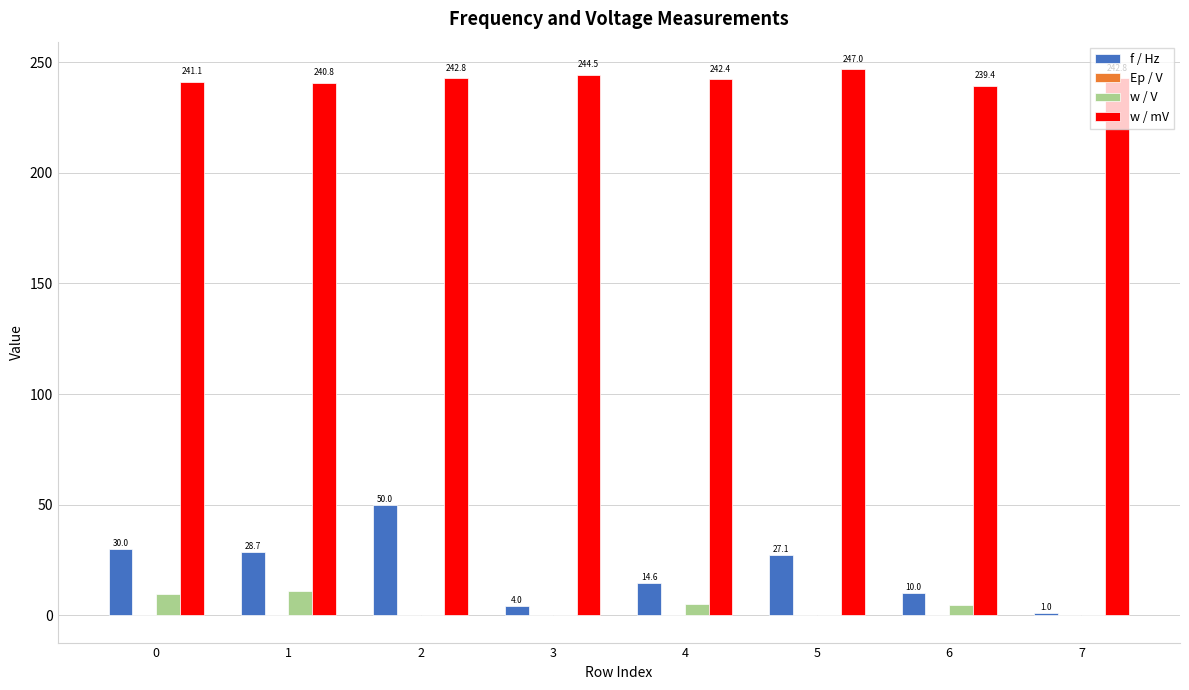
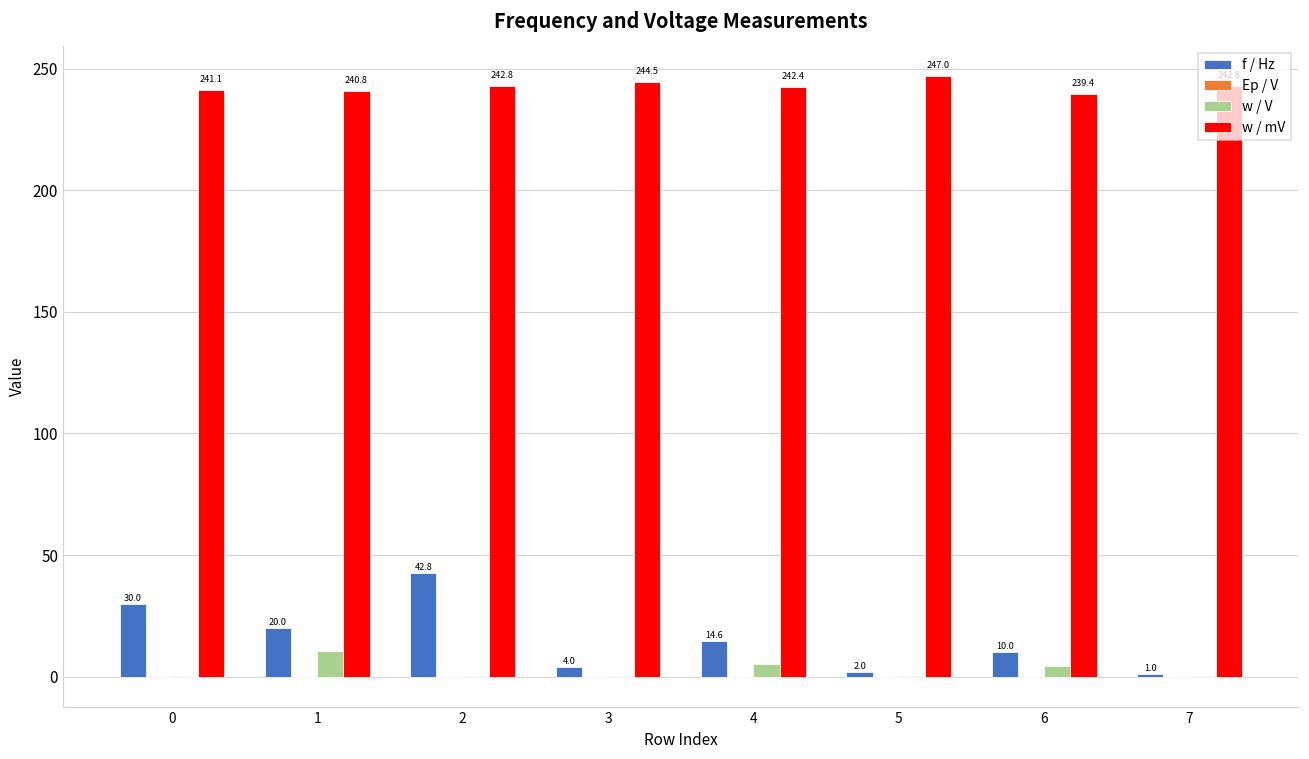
w / V, 0: 9 -> 0
f / Hz, 1: 28.7 -> 20.0
f / Hz, 2: 50.0 -> 42.8
f / Hz, 5: 27.1 -> 2.0
